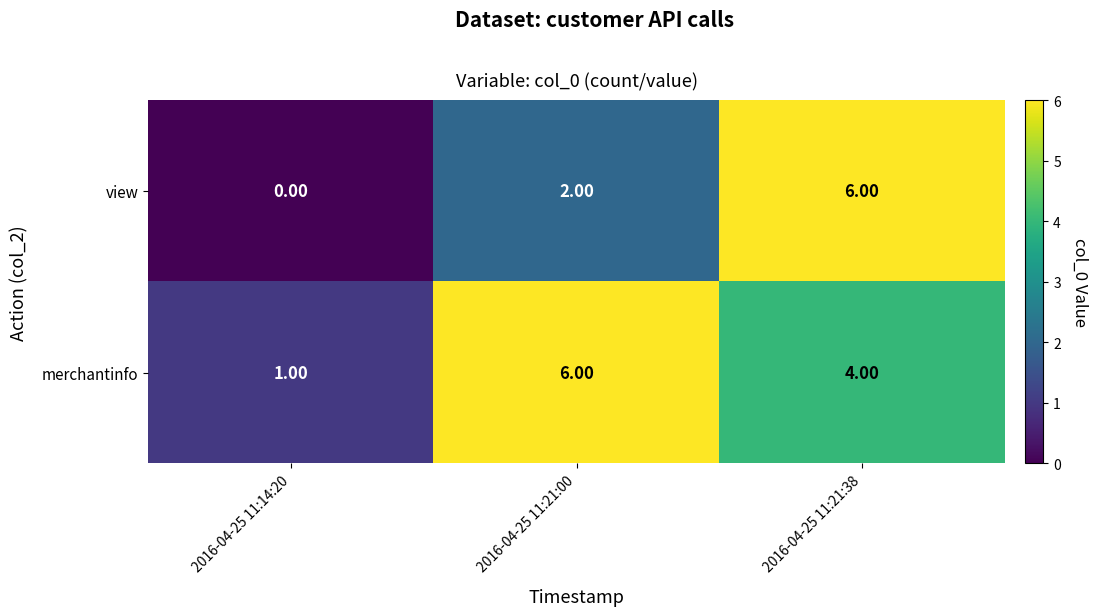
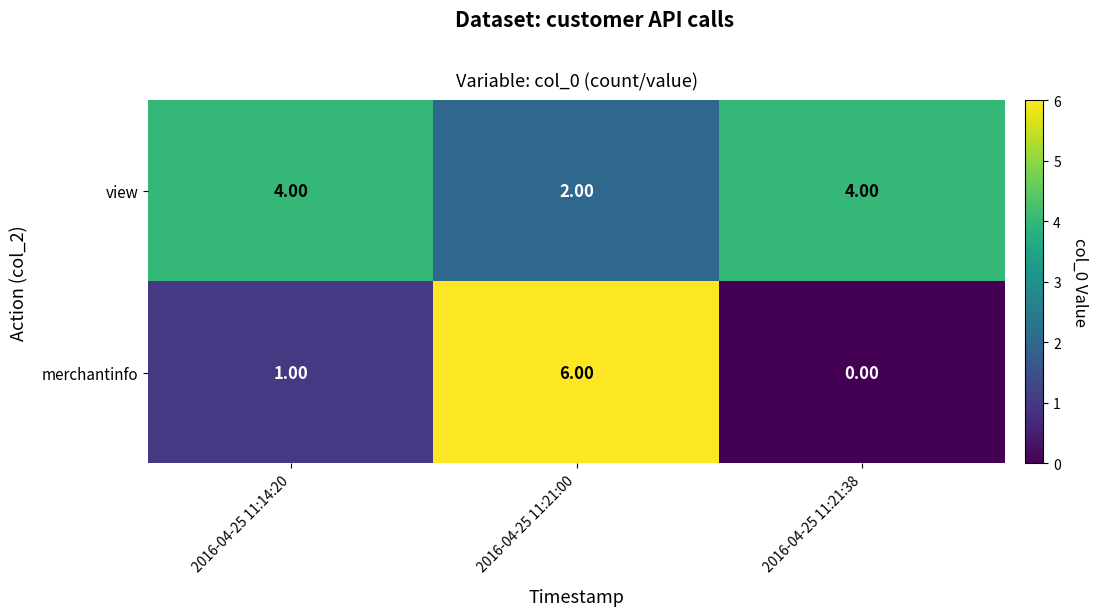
view, 2016-04-25 11:14:20: 0.00 -> 4.00
view, 2016-04-25 11:21:38: 6.00 -> 4.00
merchantinfo, 2016-04-25 11:21:38: 4.00 -> 0.00
